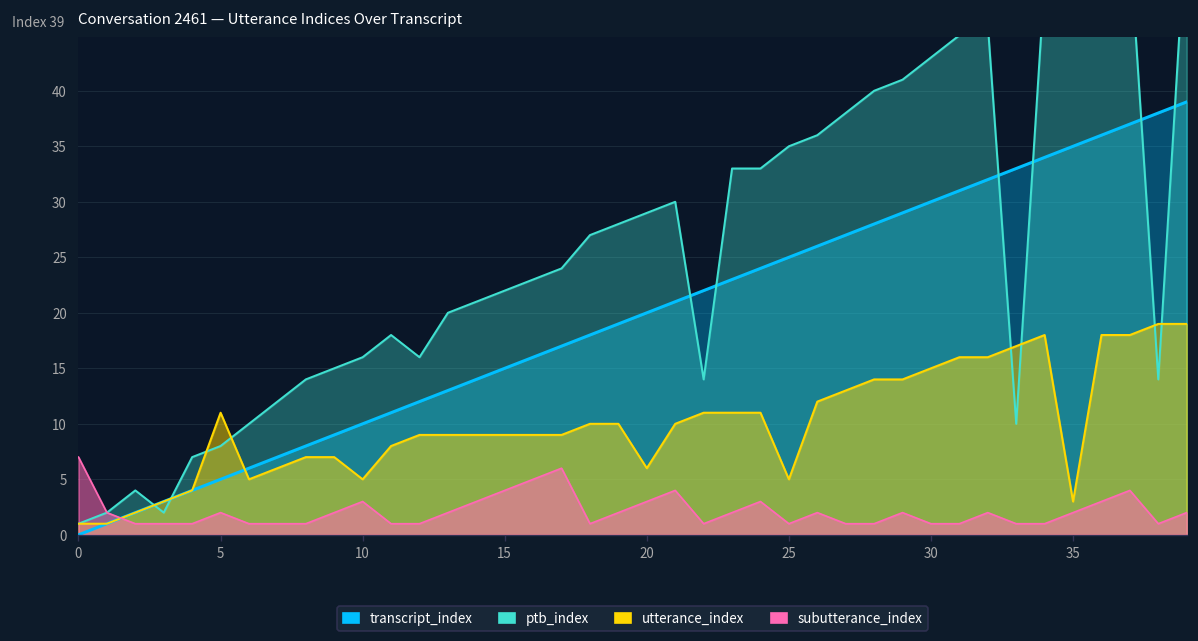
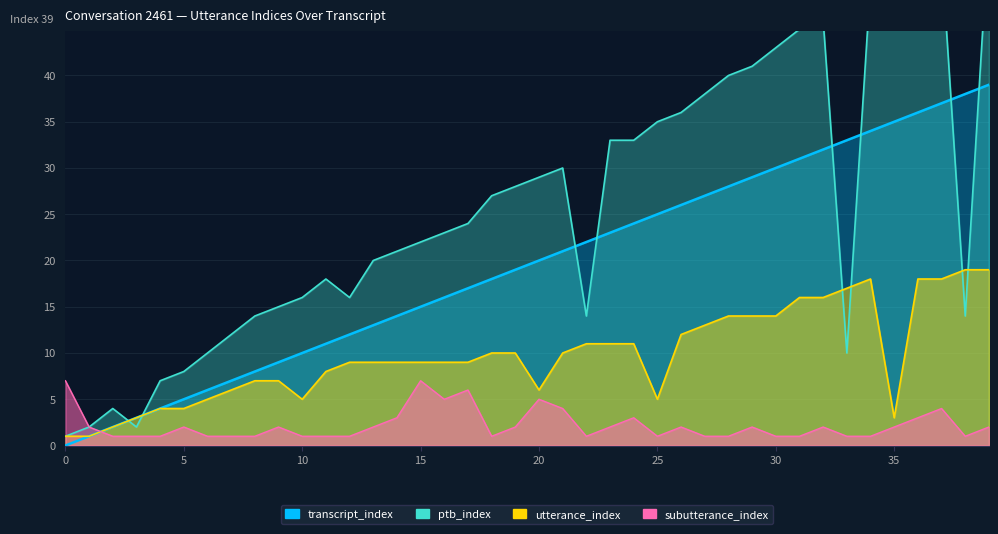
utterance_index, 5: 11 -> 4
subutterance_index, 10: 3 -> 1
subutterance_index, 15: 4 -> 7
subutterance_index, 20: 3 -> 5
utterance_index, 30: 15 -> 14
